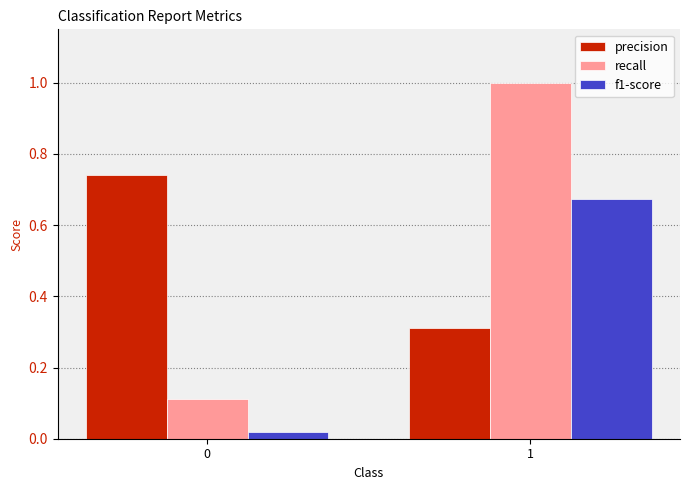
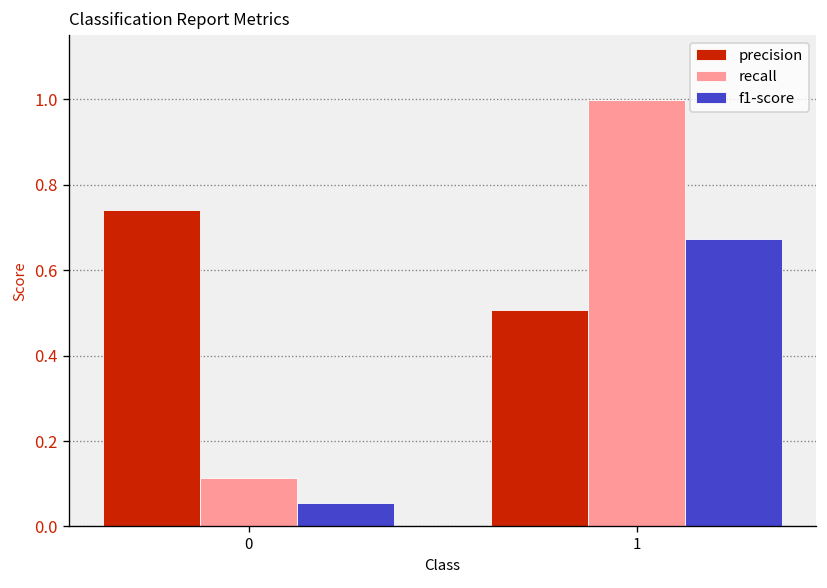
f1-score, 0: 0.02 -> 0.05
precision, 1: 0.31 -> 0.51
